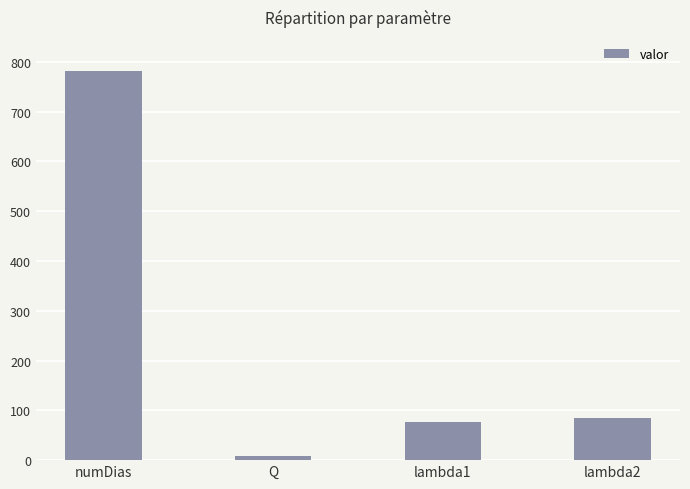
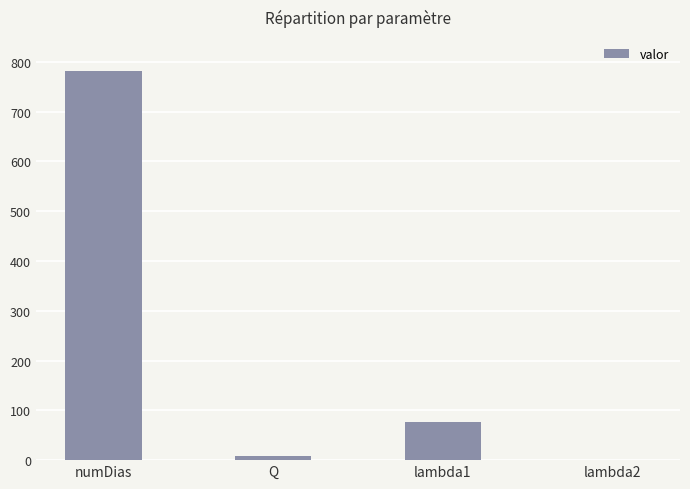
lambda2: 80 -> 0
